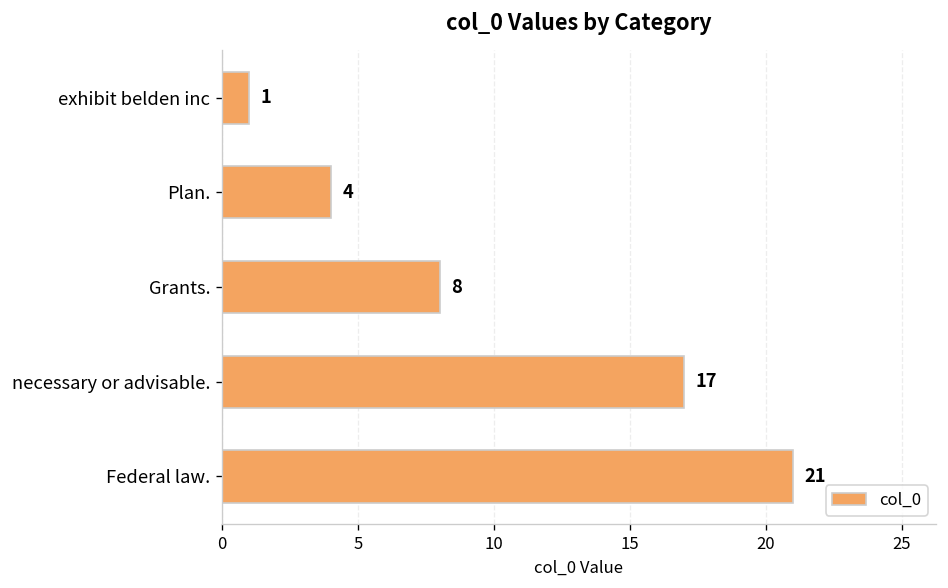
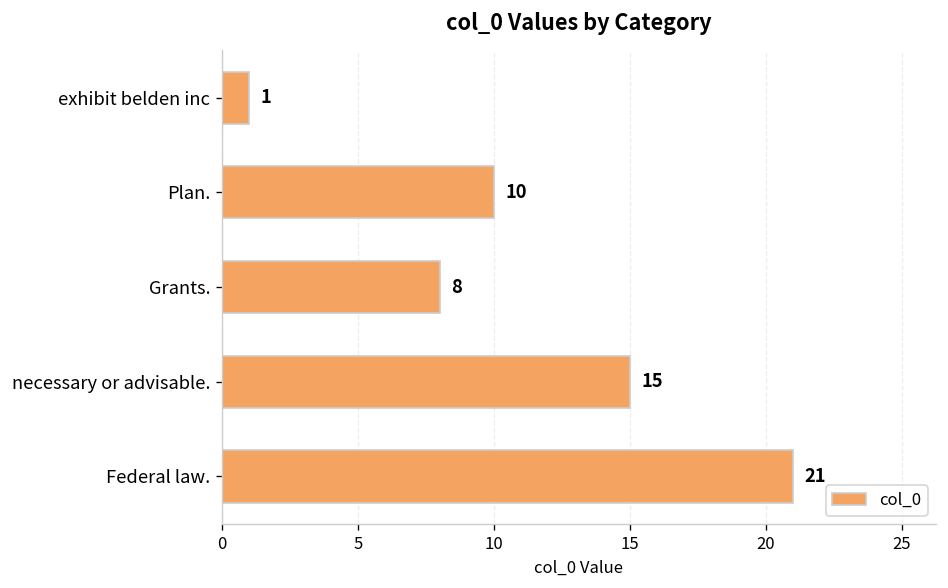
Plan.: 4 -> 10
necessary or advisable.: 17 -> 15
